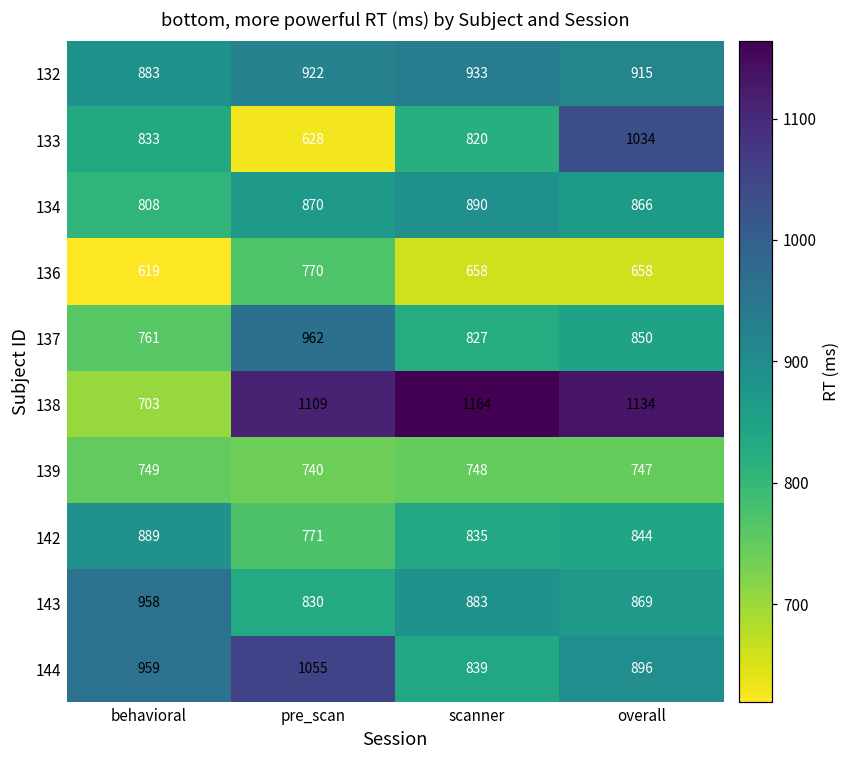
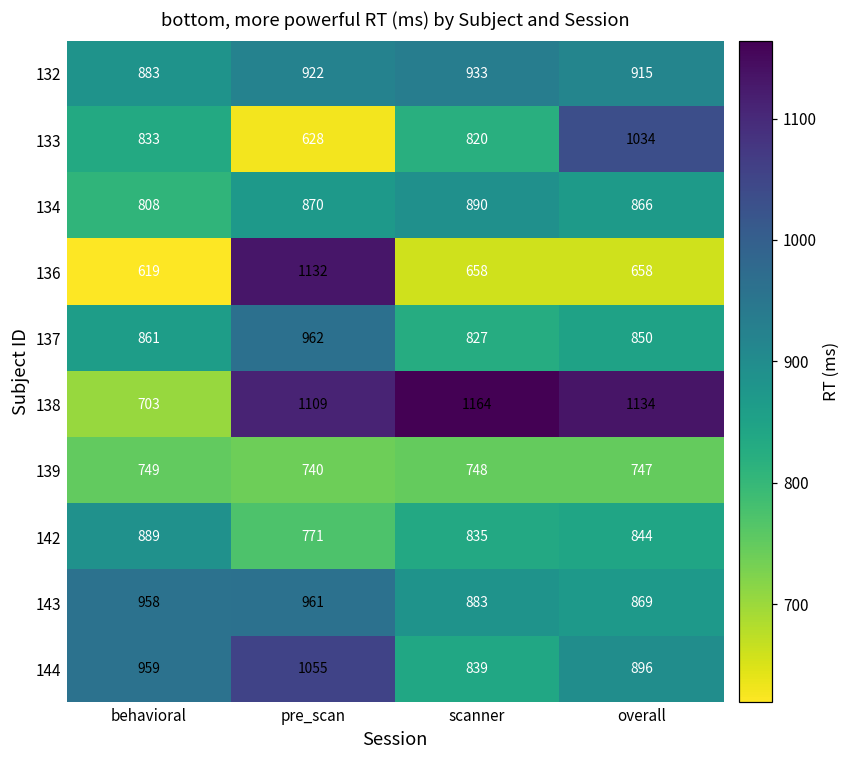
136, pre_scan: 770 -> 1132
137, behavioral: 761 -> 861
143, pre_scan: 830 -> 961
